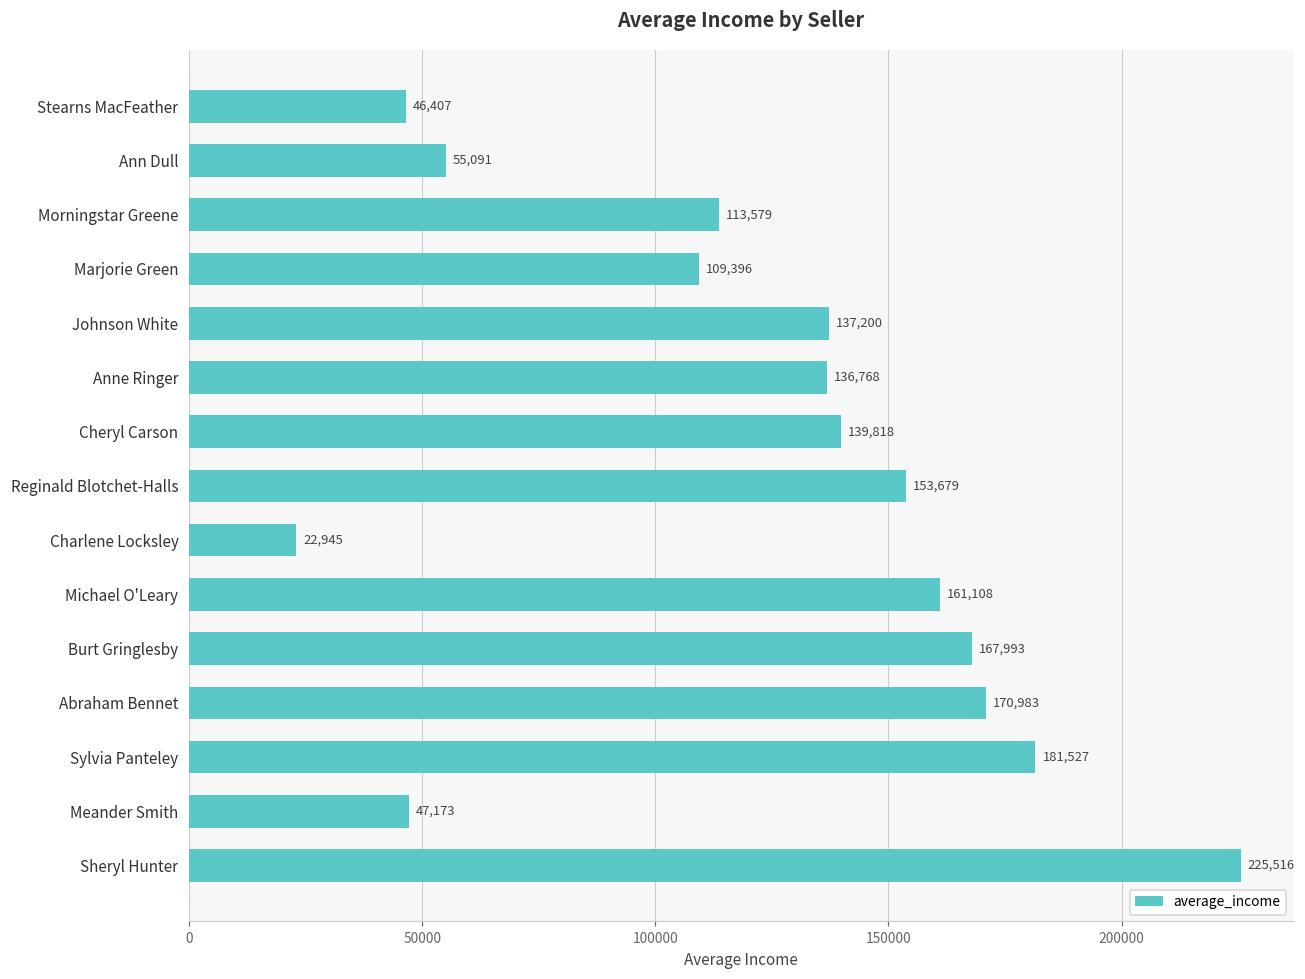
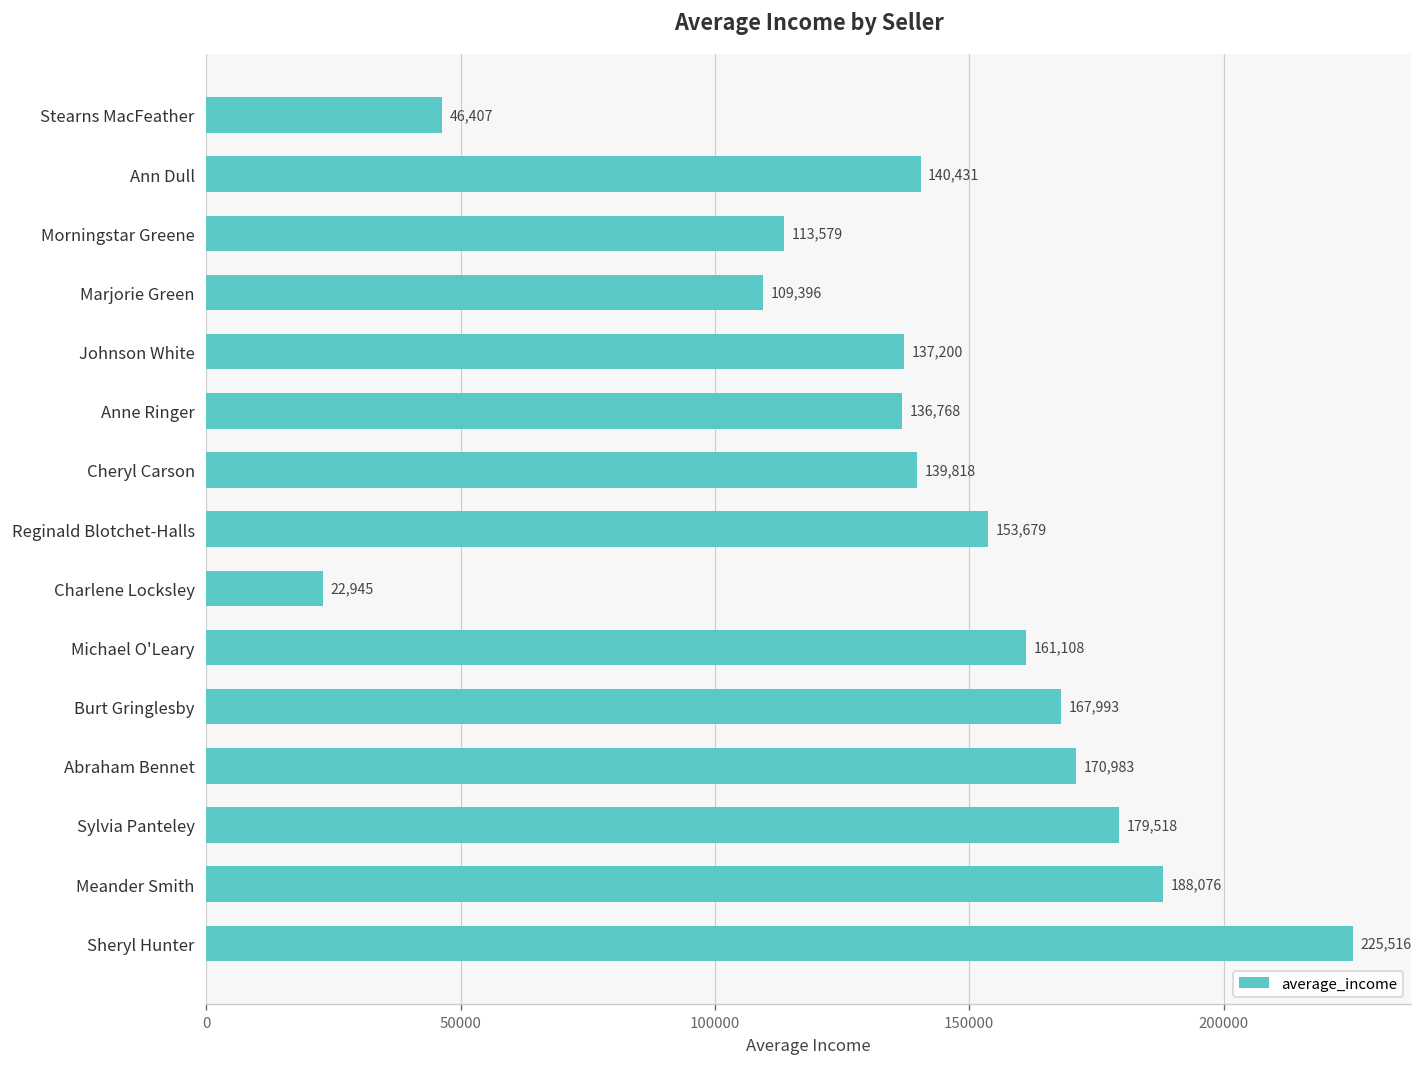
Ann Dull: 55,091 -> 140,431
Sylvia Panteley: 181,527 -> 179,518
Meander Smith: 47,173 -> 188,076
